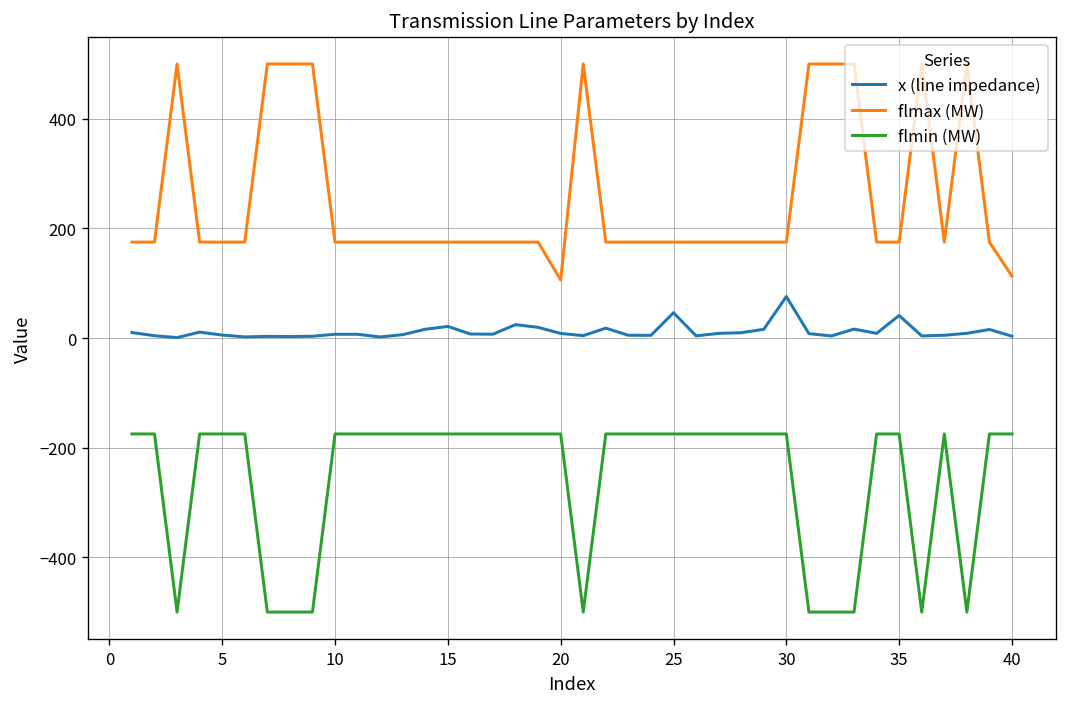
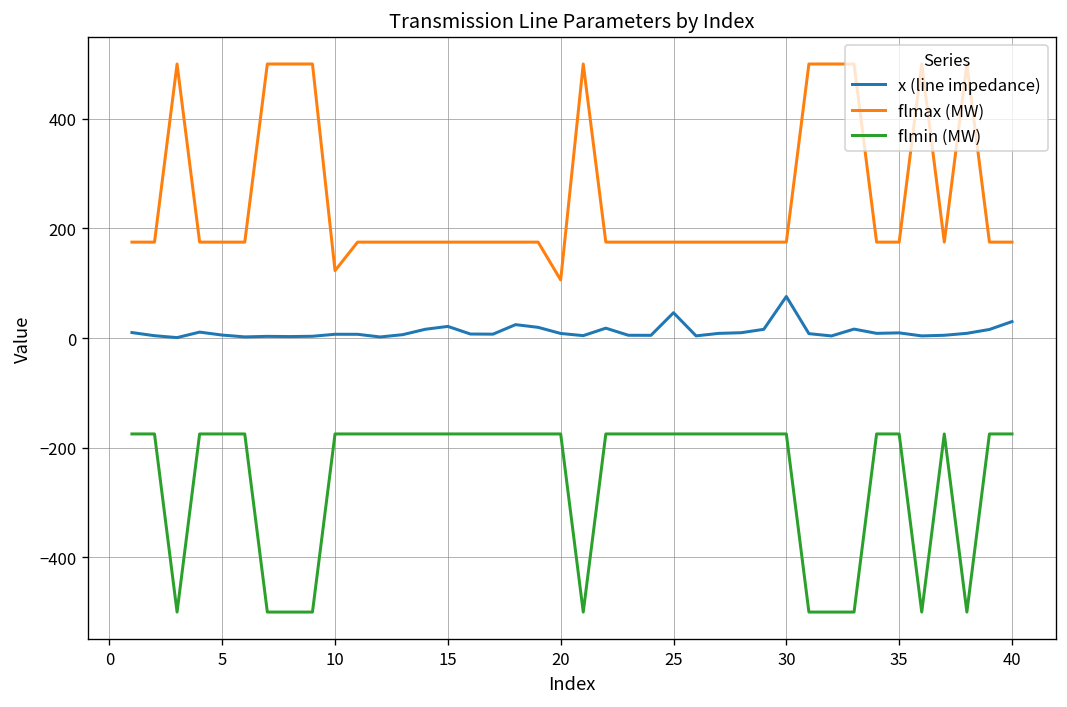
flmax (MW), 10: 180 -> 120
x (line impedance), 35: 40 -> 10
x (line impedance), 40: 0 -> 30
flmax (MW), 40: 110 -> 180
